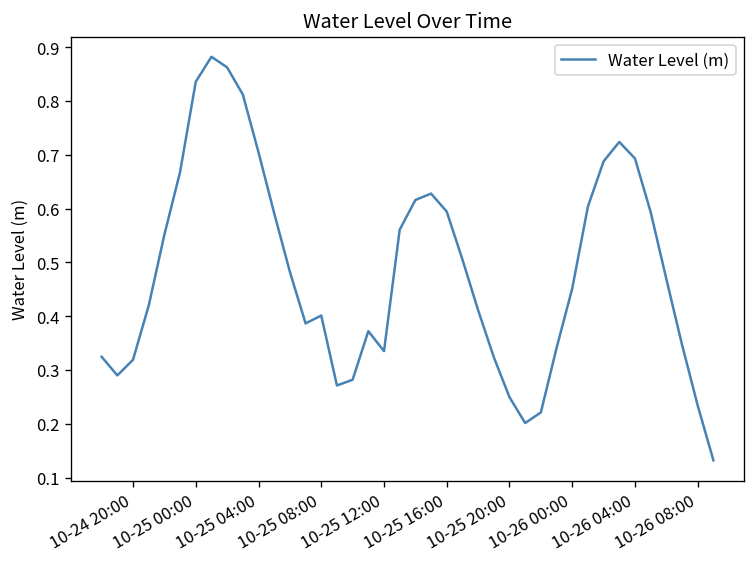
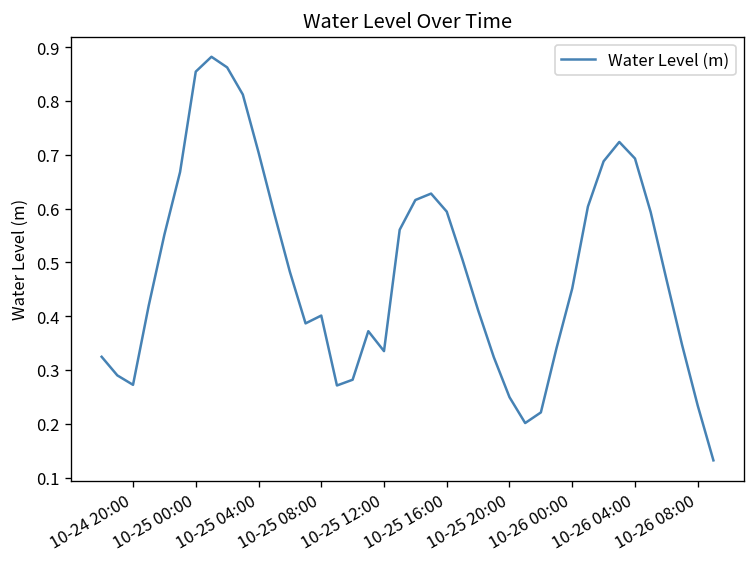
10-24 20:00: 0.32 -> 0.27
10-25 00:00: 0.84 -> 0.85
